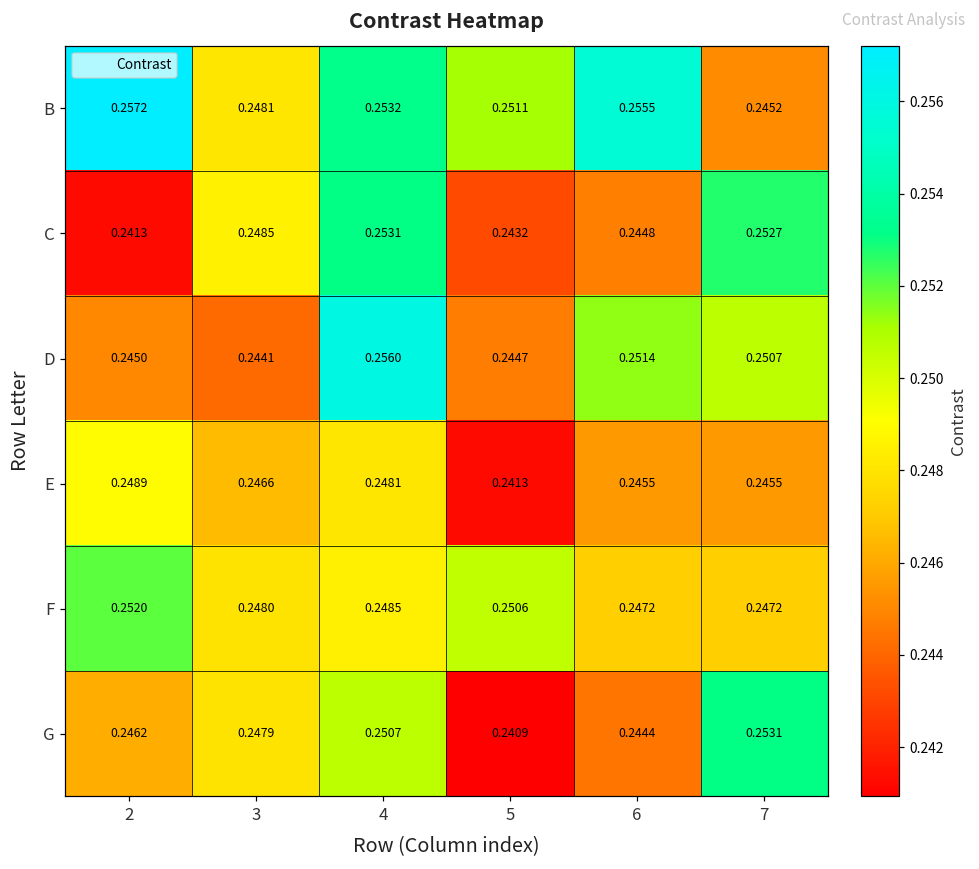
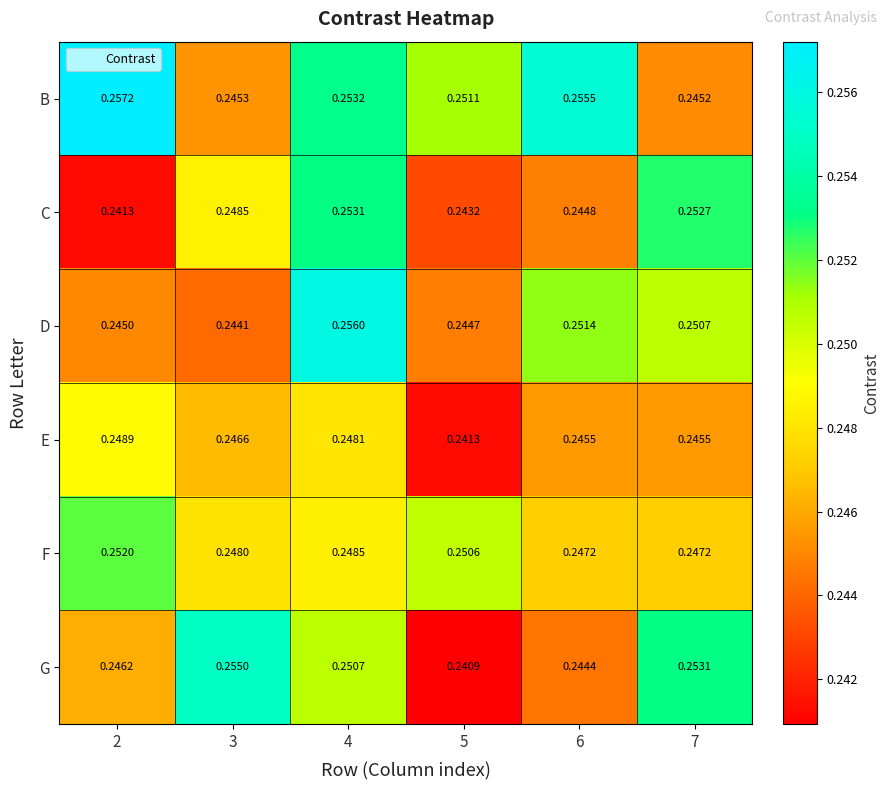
B, 3: 0.2481 -> 0.2453
G, 3: 0.2479 -> 0.2550
